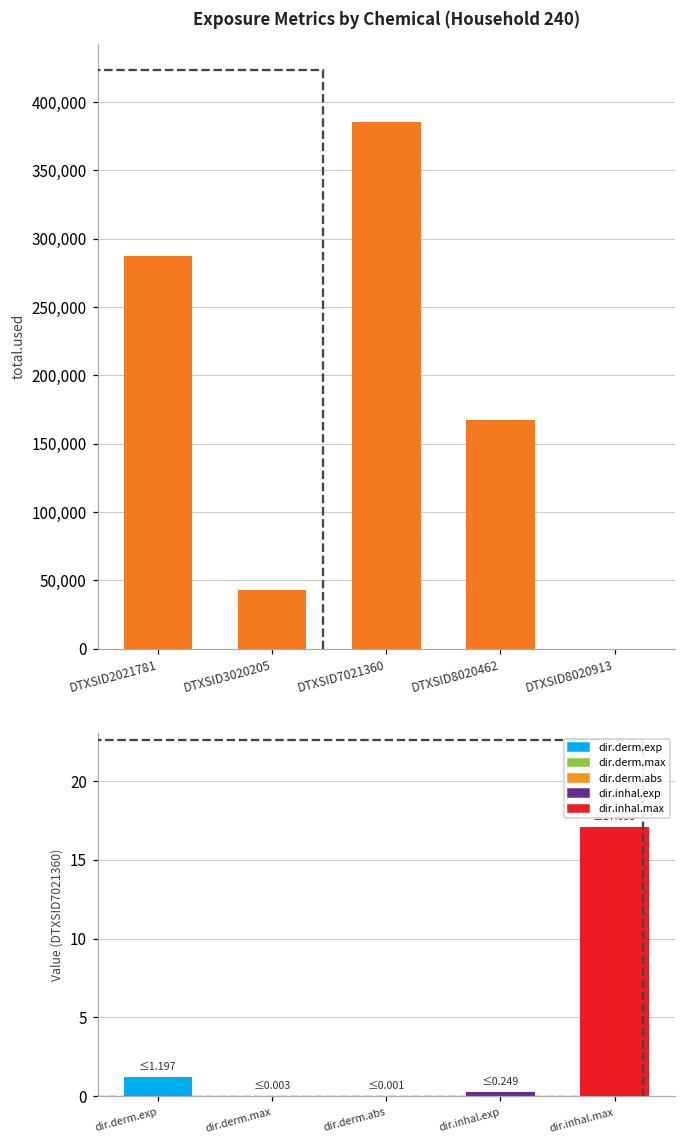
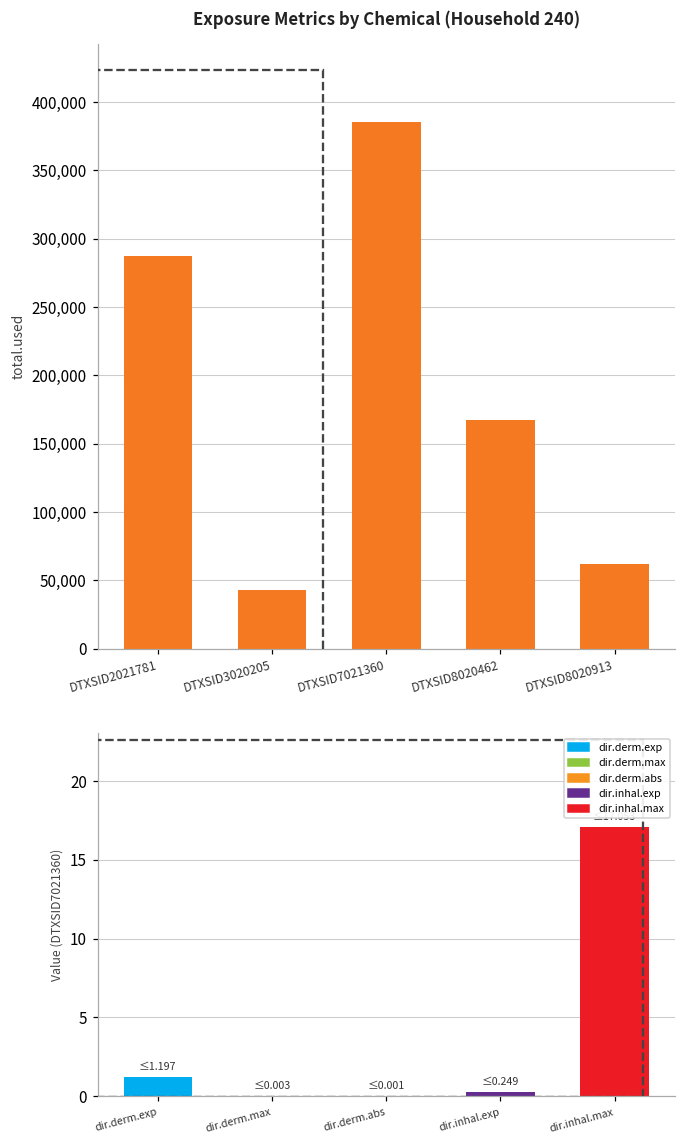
Exposure Metrics by Chemical (Household 240), DTXSID8020913: 0 -> 62,000
